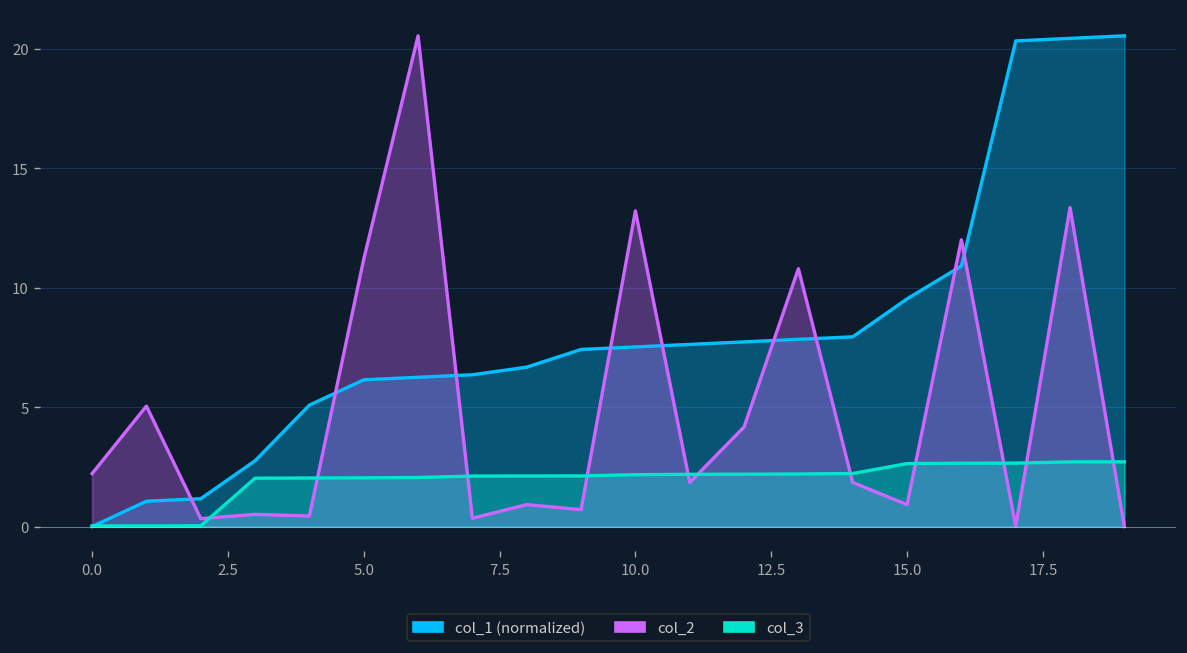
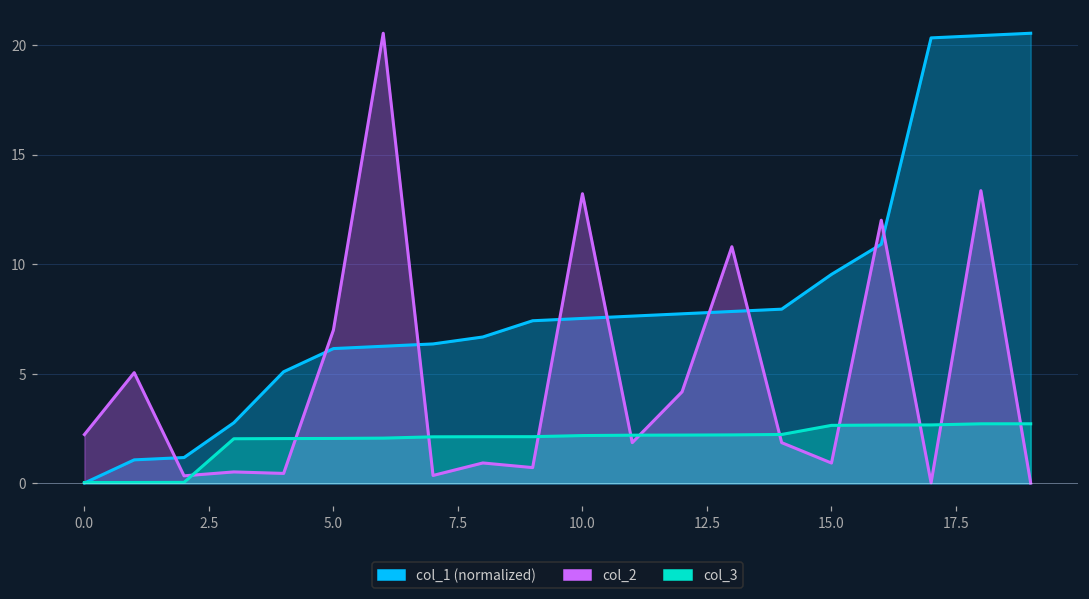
col_2, 5.0: 11.2 -> 7.0
